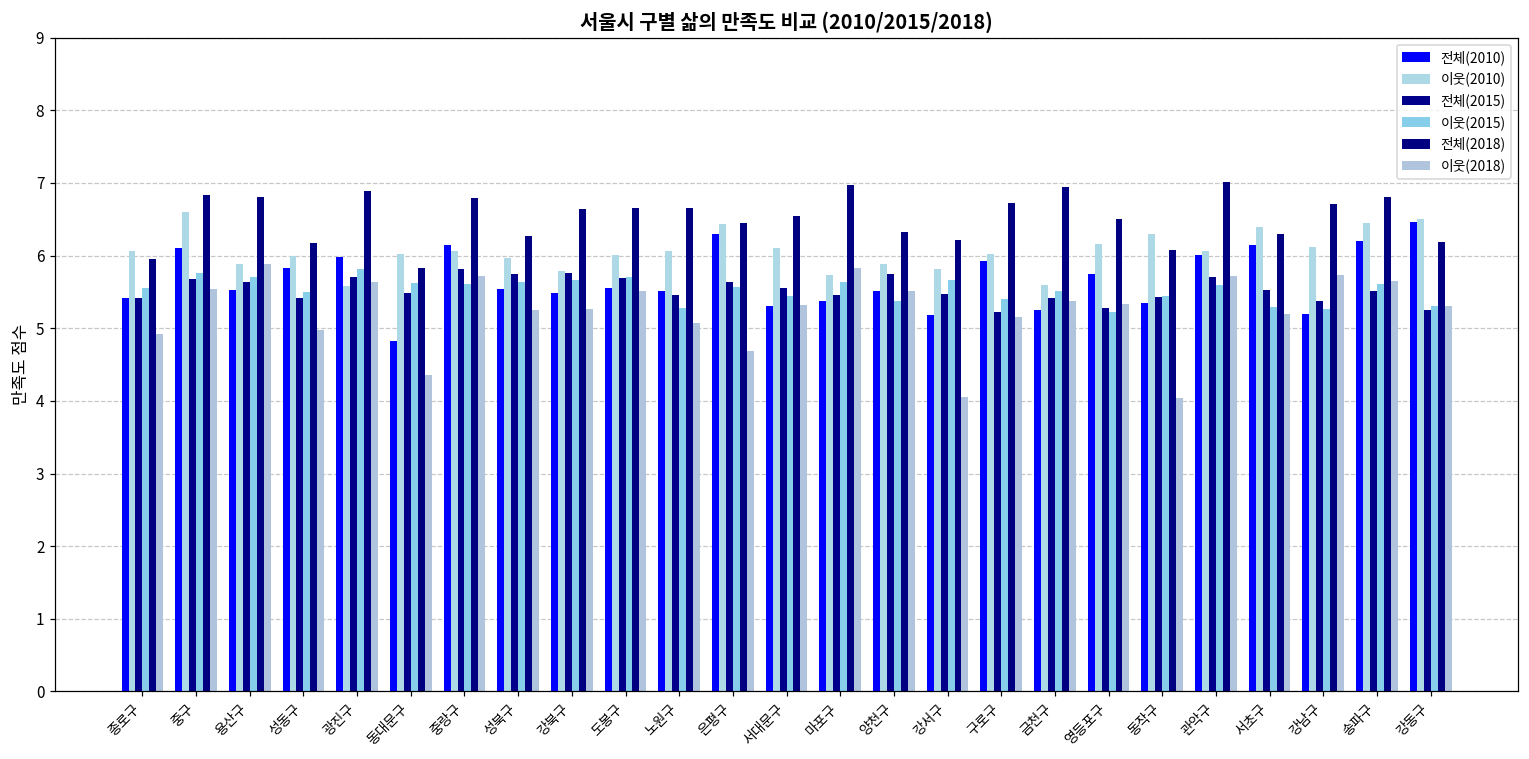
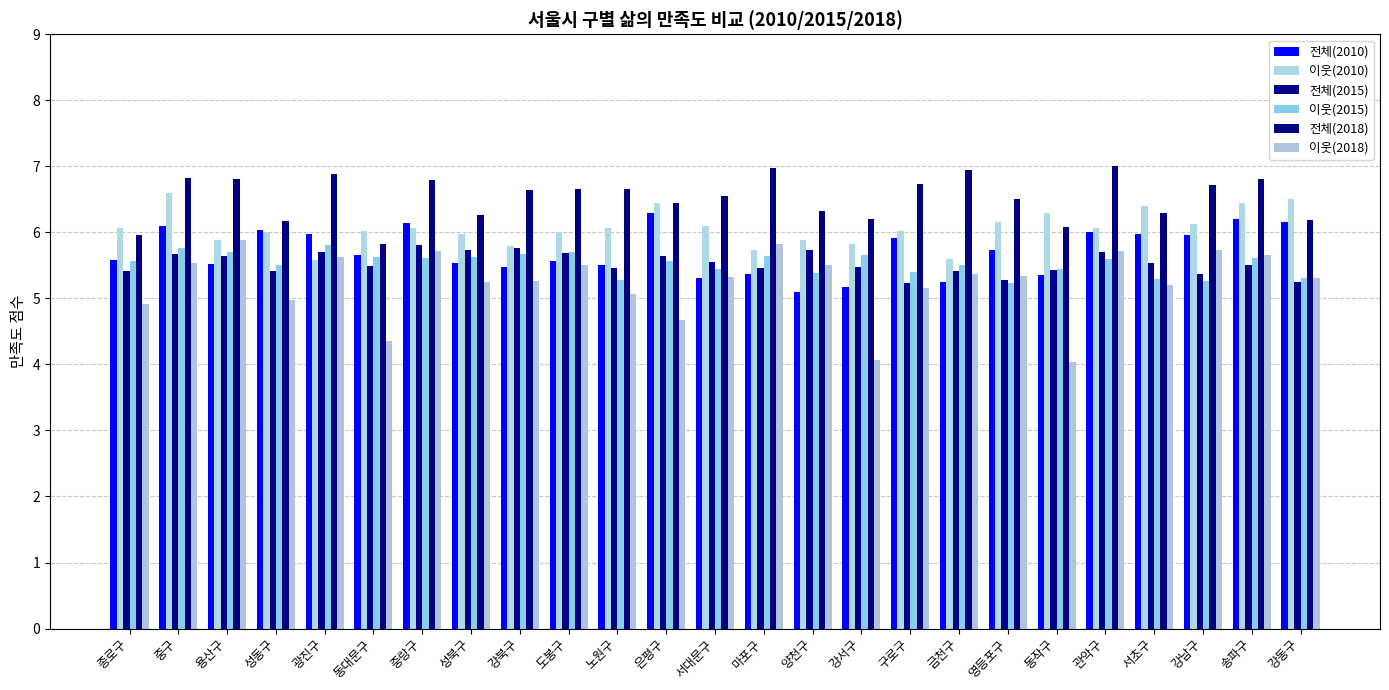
전체(2010), 종로구: 5.4 -> 5.6
전체(2010), 성동구: 5.8 -> 6.0
전체(2010), 동대문구: 4.8 -> 5.7
전체(2010), 양천구: 5.5 -> 5.1
전체(2010), 서초구: 6.1 -> 6.0
전체(2010), 강남구: 5.2 -> 6.0
전체(2010), 강동구: 6.5 -> 6.2
